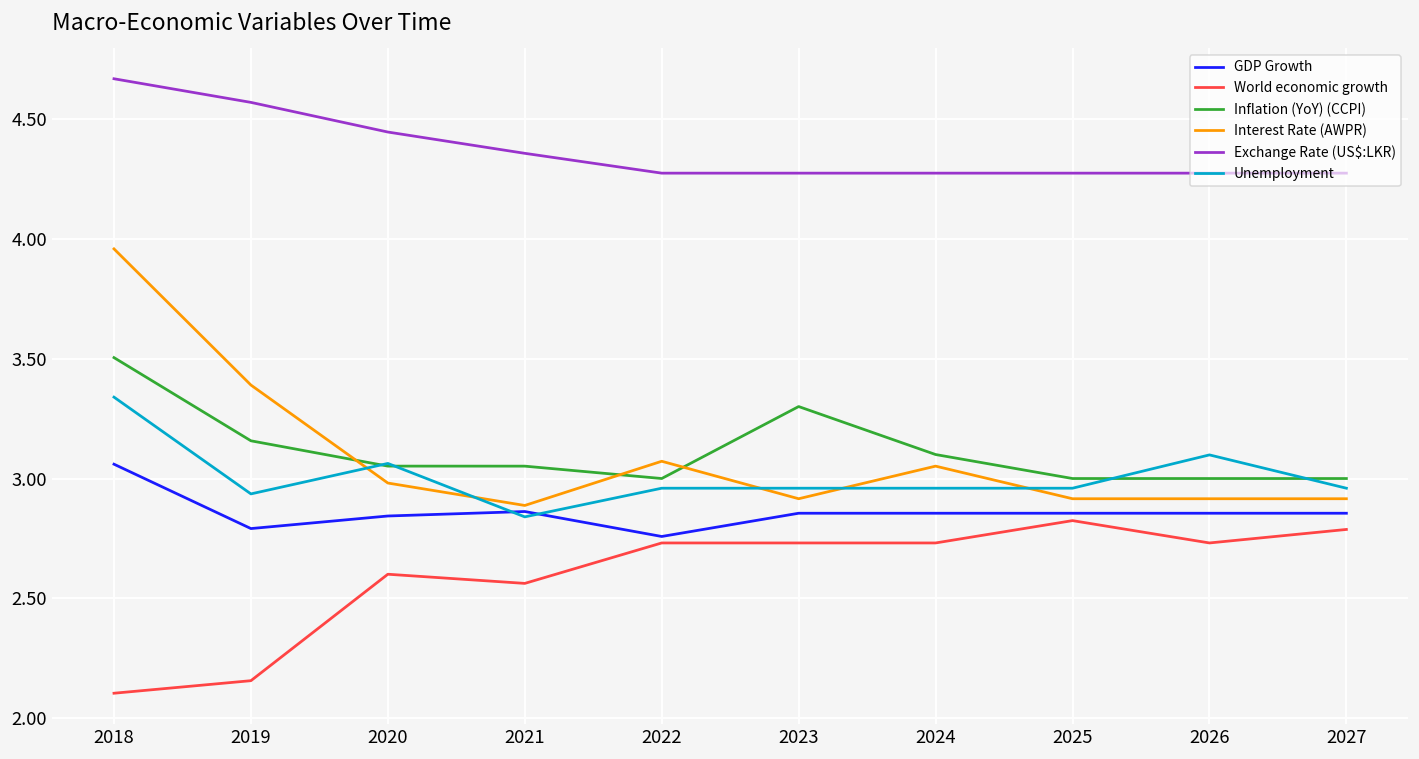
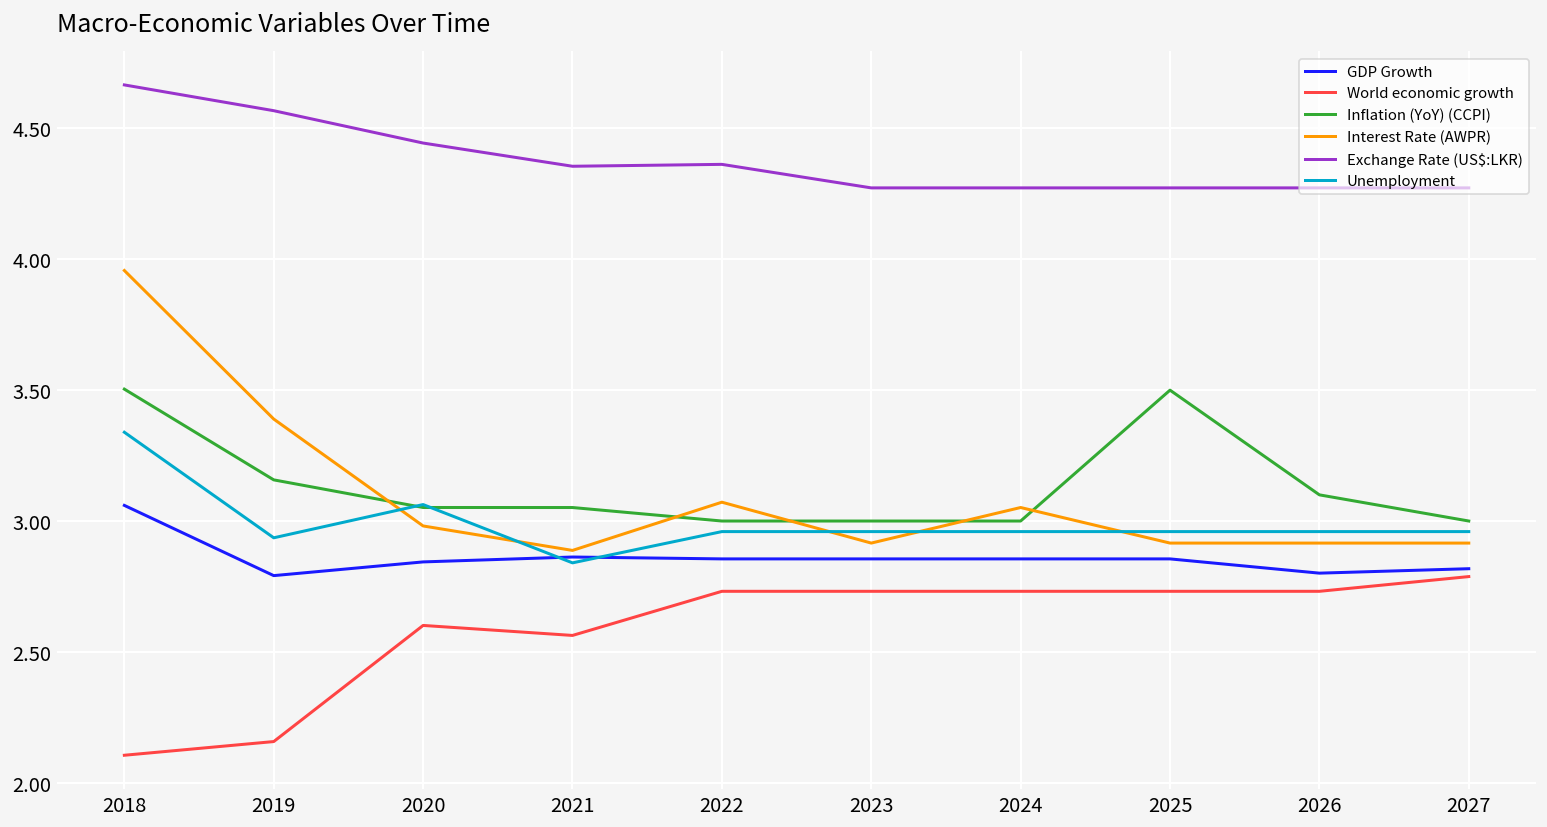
GDP Growth, 2022: 2.76 -> 2.86
Exchange Rate (US$:LKR), 2022: 4.27 -> 4.36
Inflation (YoY) (CCPI), 2023: 3.3 -> 3.0
Inflation (YoY) (CCPI), 2024: 3.1 -> 3.0
World economic growth, 2025: 2.82 -> 2.73
Inflation (YoY) (CCPI), 2025: 3.0 -> 3.5
GDP Growth, 2026: 2.86 -> 2.80
Inflation (YoY) (CCPI), 2026: 3.0 -> 3.1
Unemployment, 2026: 3.10 -> 2.96
GDP Growth, 2027: 2.86 -> 2.82
